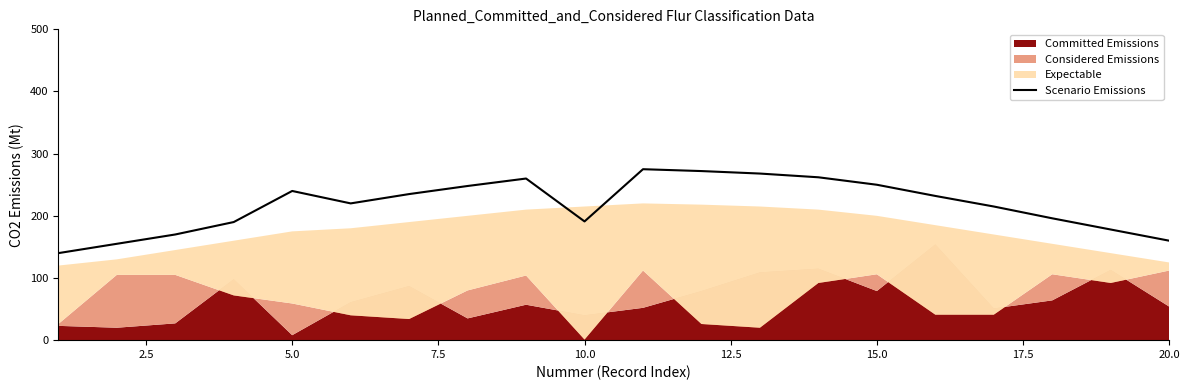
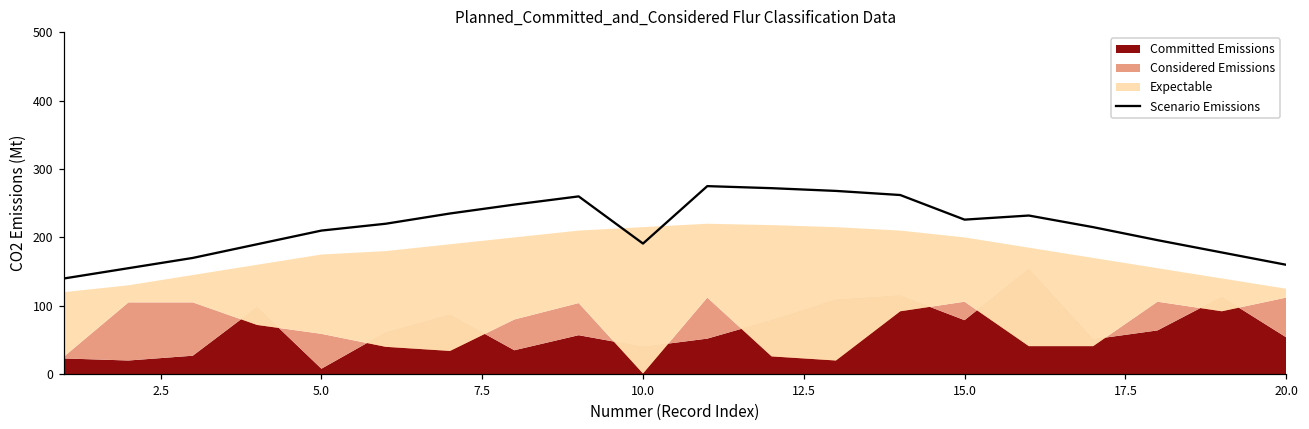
Scenario Emissions, 5.0: 240 -> 210
Scenario Emissions, 15.0: 250 -> 230
